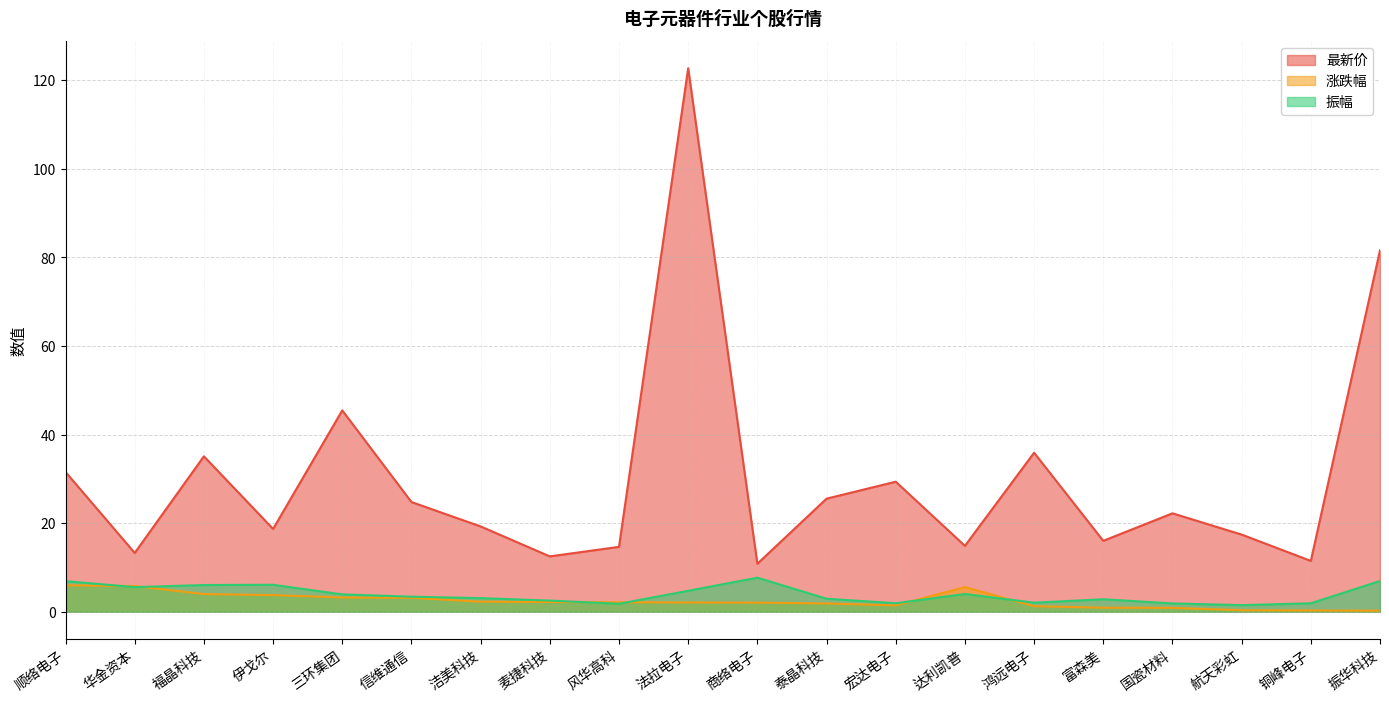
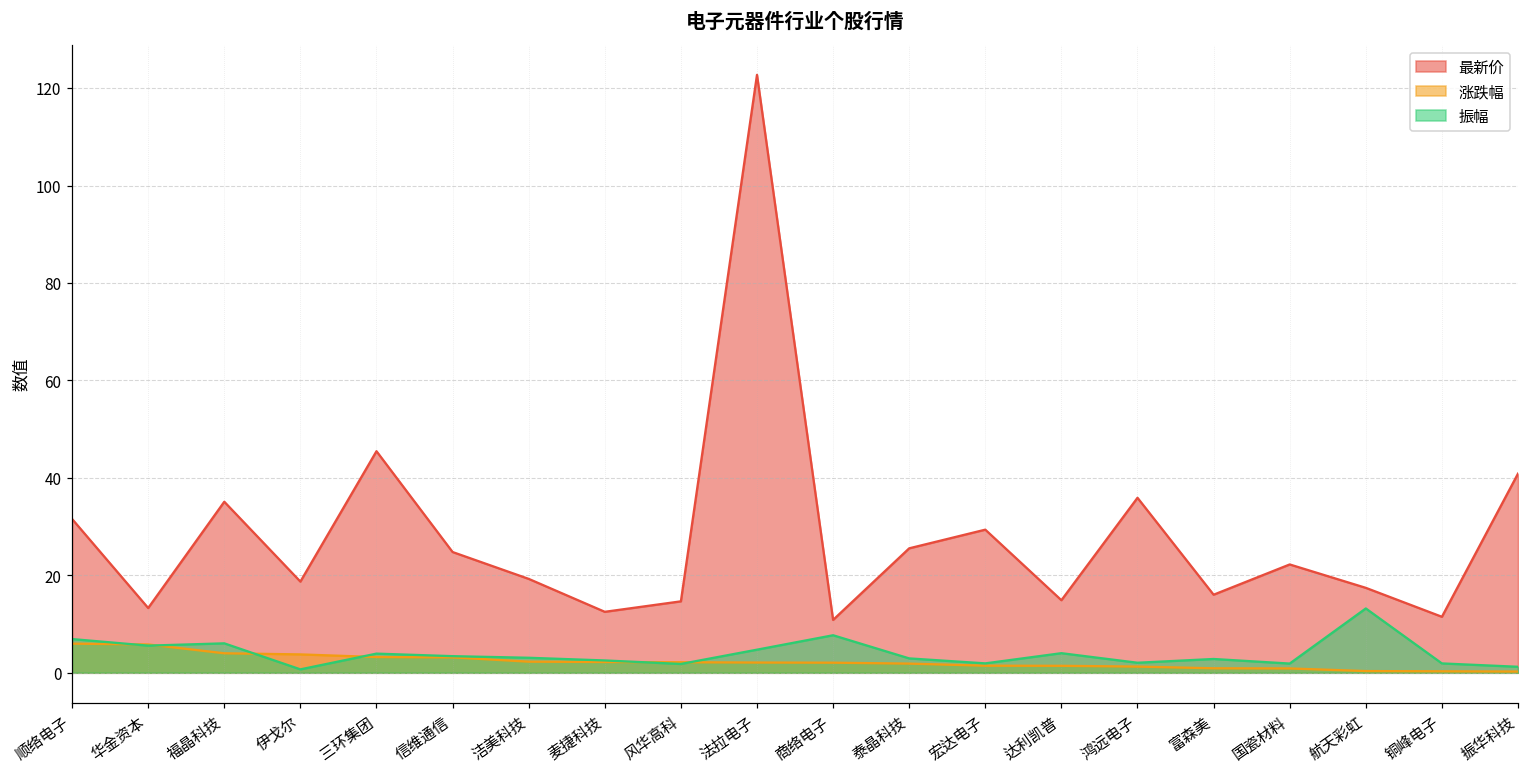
振幅, 伊戈尔: 6 -> 1
涨跌幅, 达利凯普: 6 -> 1
振幅, 航天彩虹: 2 -> 13
最新价, 振华科技: 82 -> 41
振幅, 振华科技: 7 -> 1
